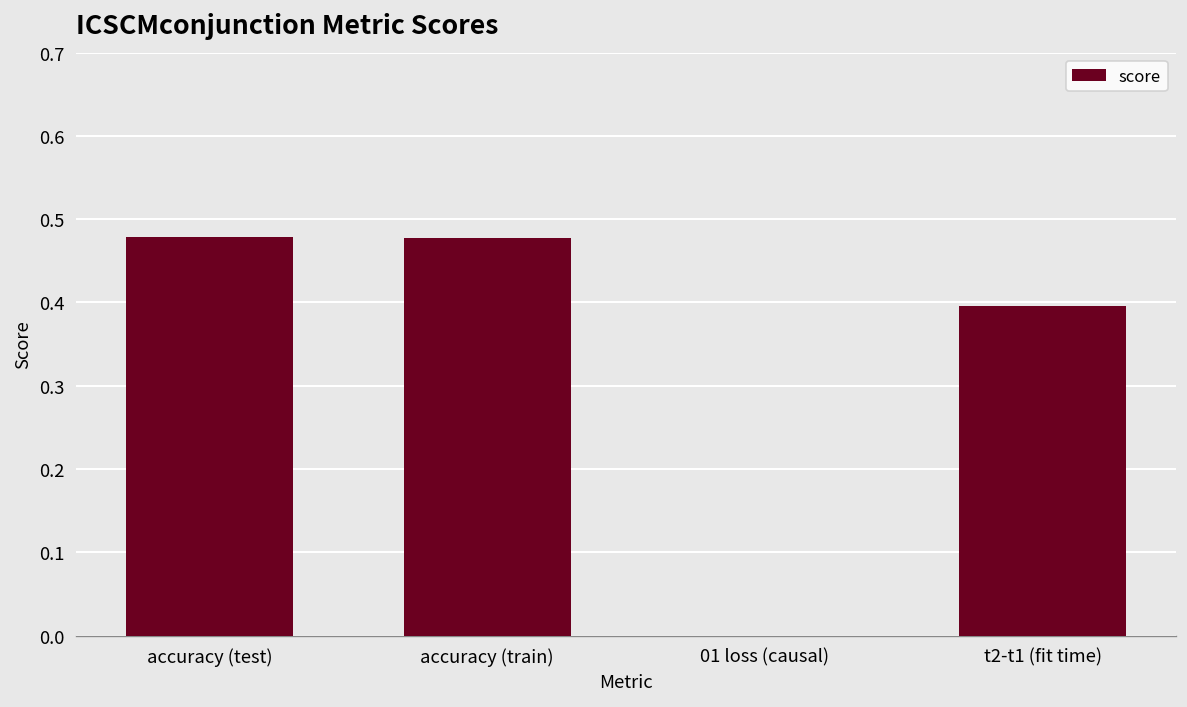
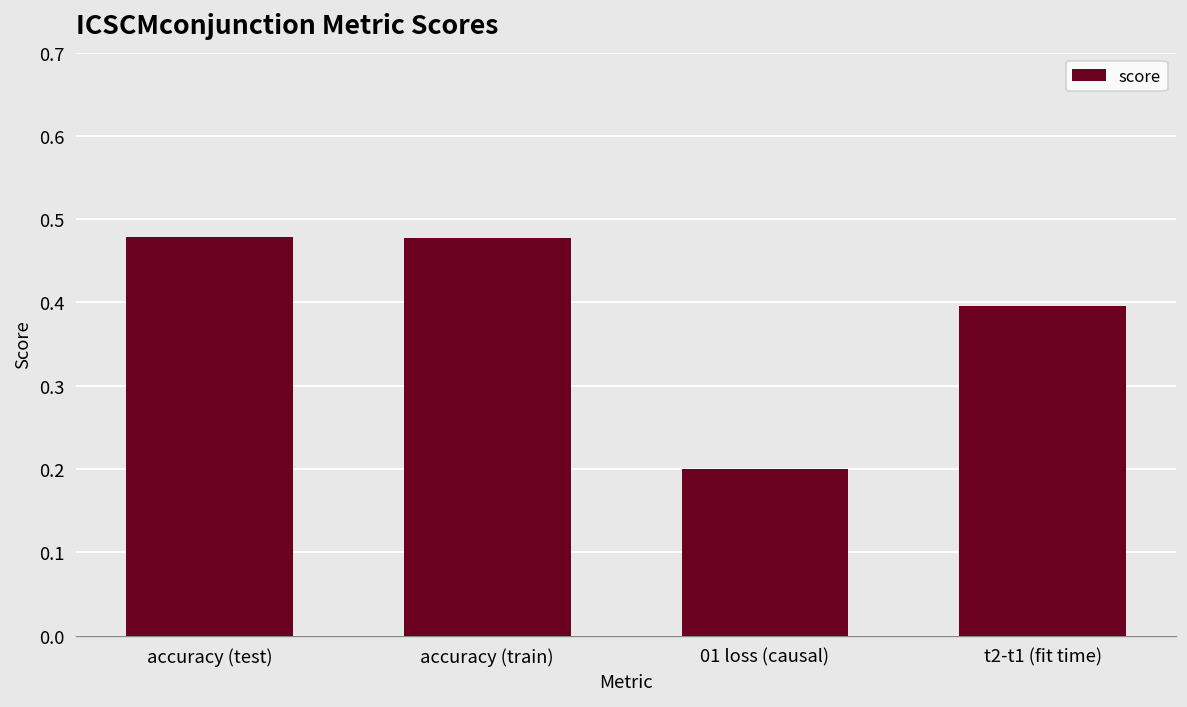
01 loss (causal): 0.0 -> 0.2
